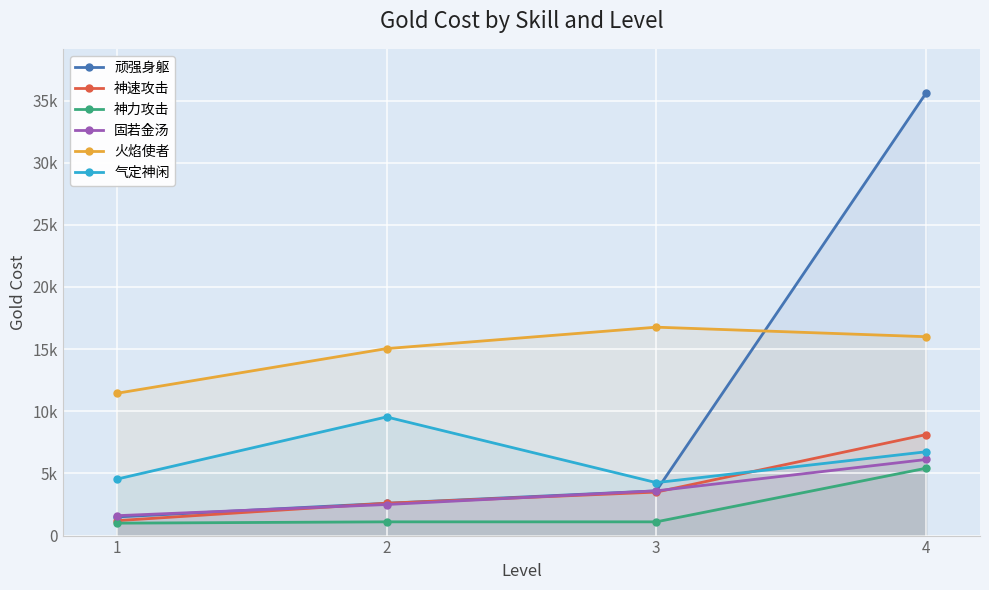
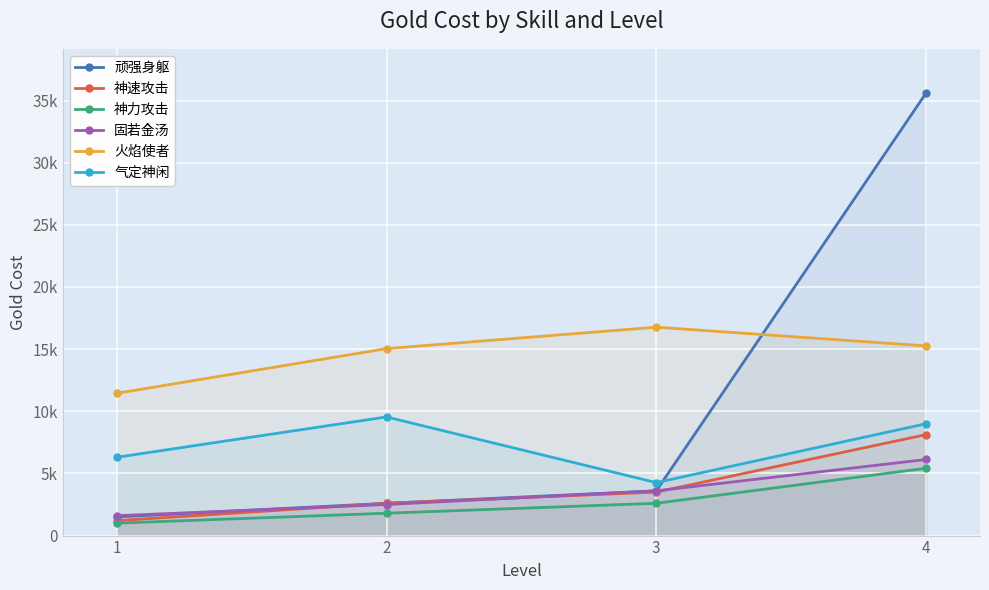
气定神闲, 1: 4500 -> 6300
神力攻击, 2: 1100 -> 1800
神力攻击, 3: 1100 -> 2600
火焰使者, 4: 16000 -> 15300
气定神闲, 4: 6700 -> 9000
